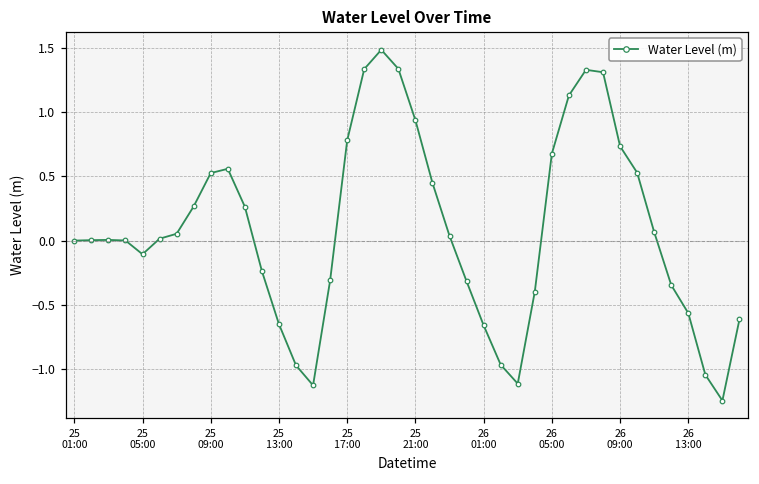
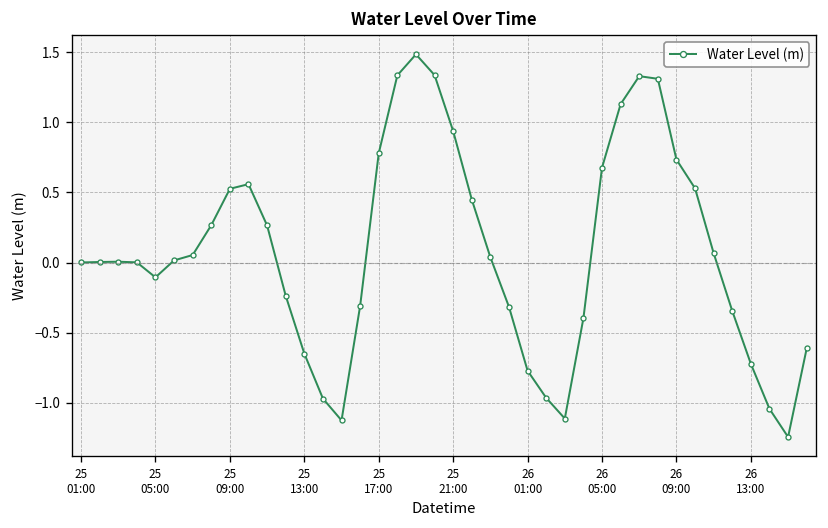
26 01:00: -0.66 -> -0.77
26 13:00: -0.56 -> -0.72
